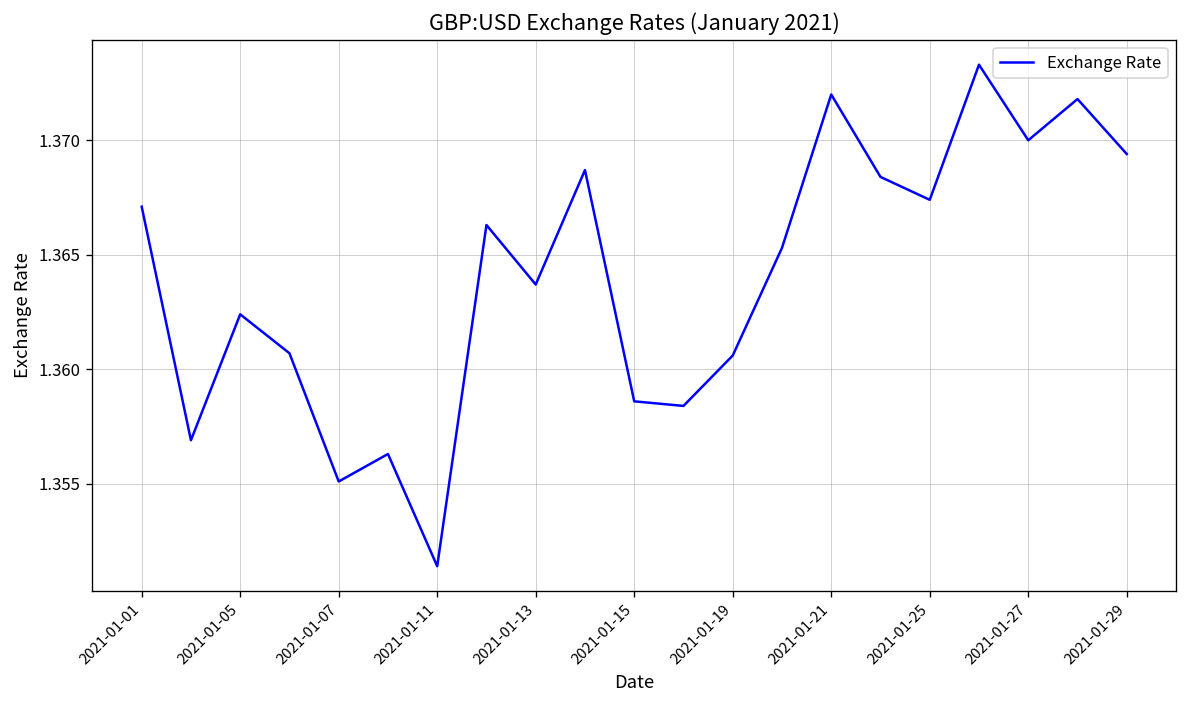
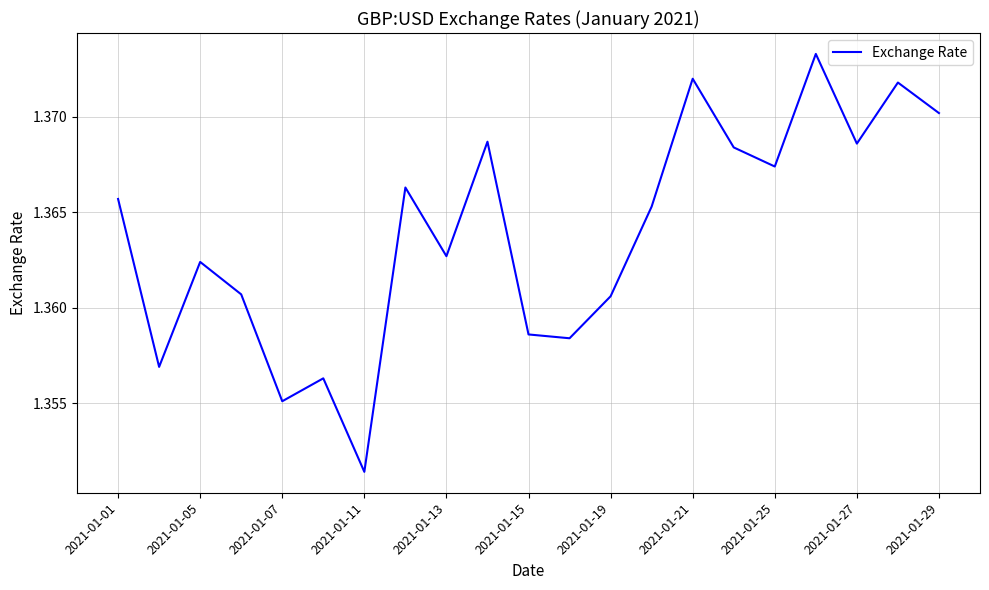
2021-01-01: 1.3671 -> 1.3657
2021-01-13: 1.3637 -> 1.3627
2021-01-27: 1.3700 -> 1.3686
2021-01-29: 1.3694 -> 1.3702
